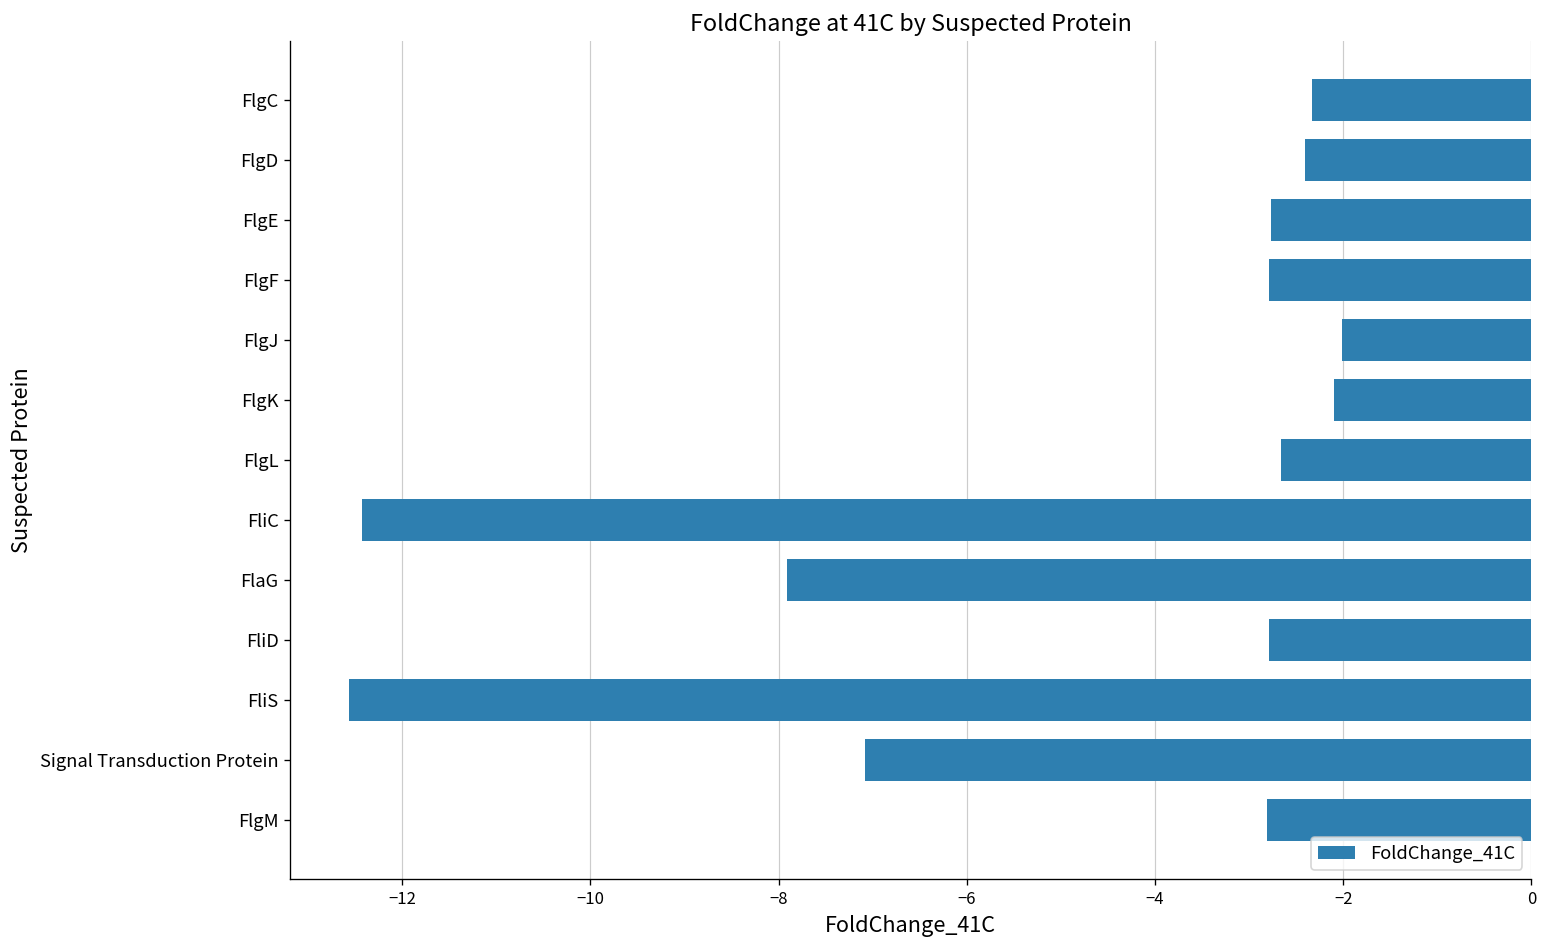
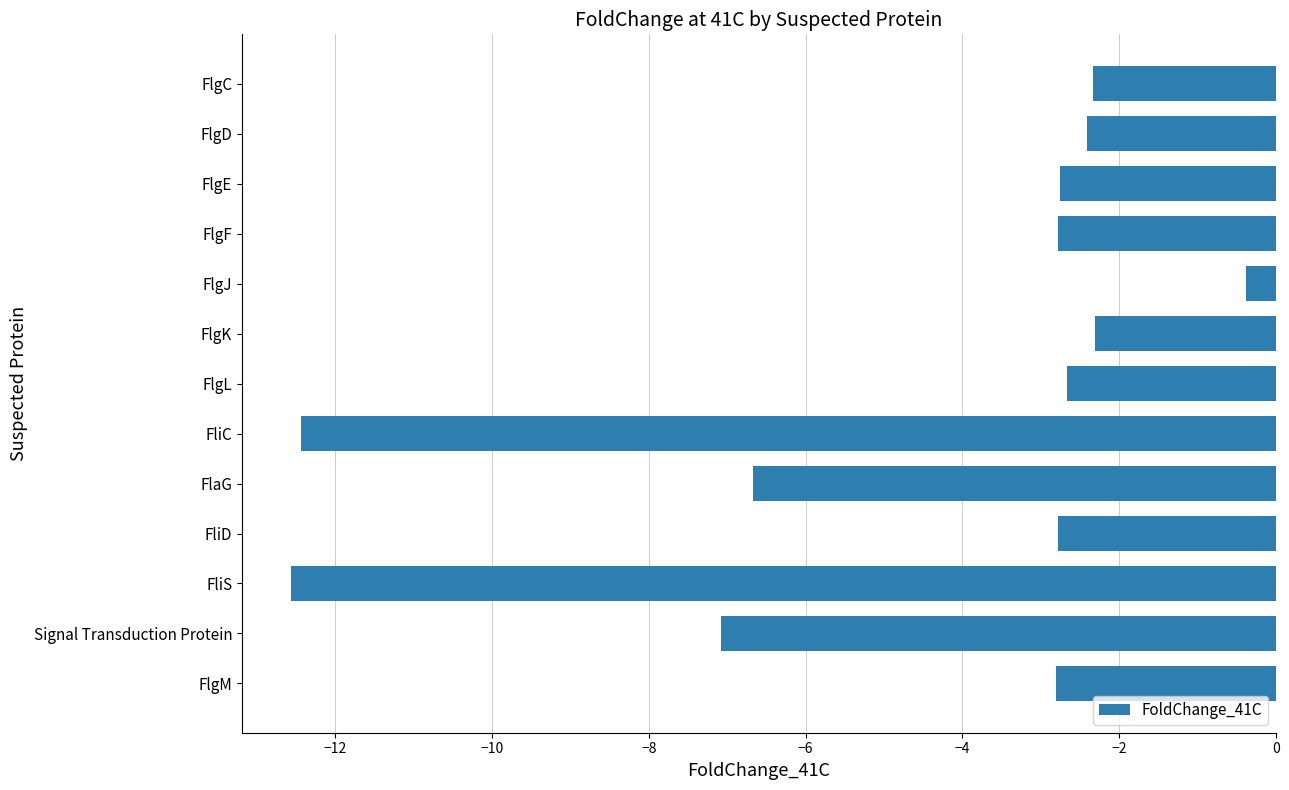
FlgJ: -2.0 -> -0.4
FlgK: -2.1 -> -2.3
FlaG: -7.9 -> -6.7
